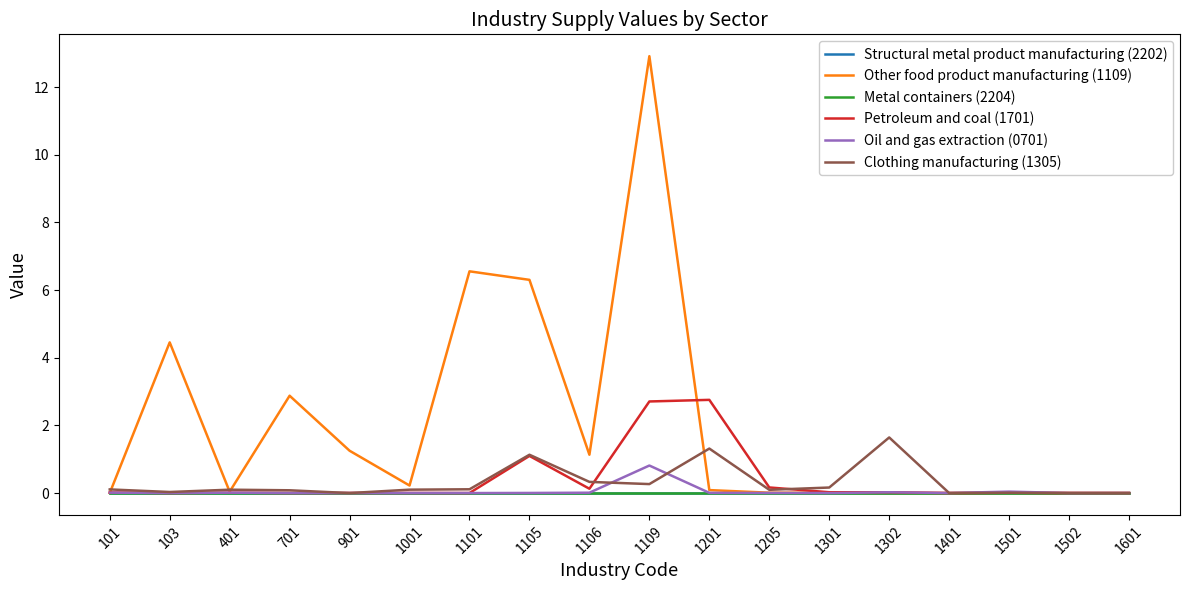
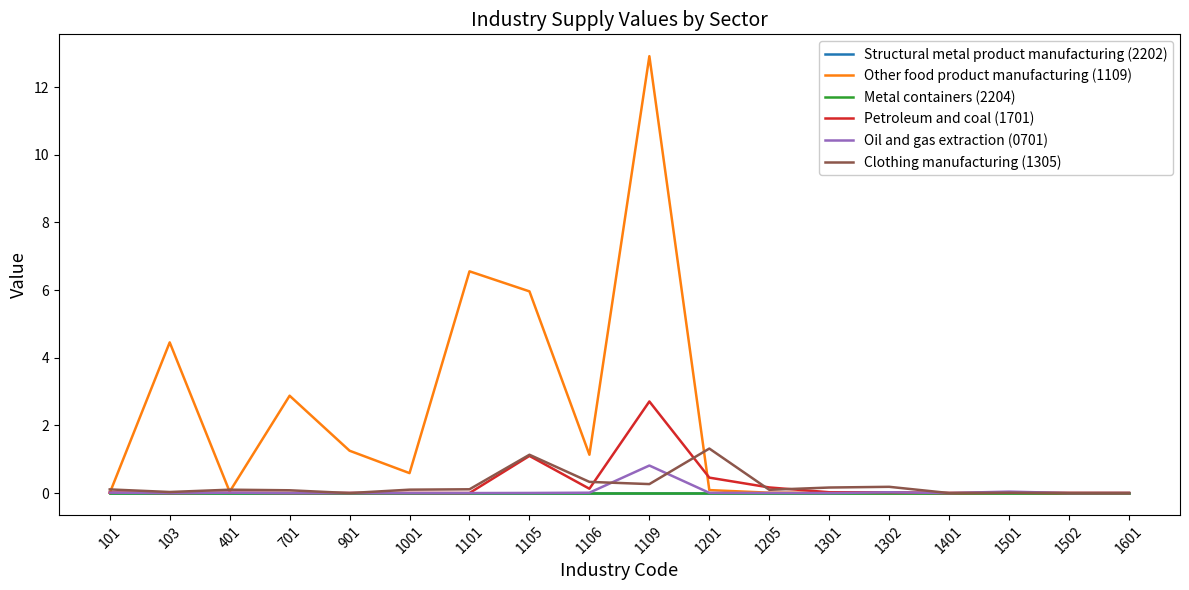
Other food product manufacturing (1109), 1001: 0.2 -> 0.6
Other food product manufacturing (1109), 1105: 6.3 -> 6.0
Petroleum and coal (1701), 1201: 2.8 -> 0.5
Clothing manufacturing (1305), 1302: 1.6 -> 0.2
